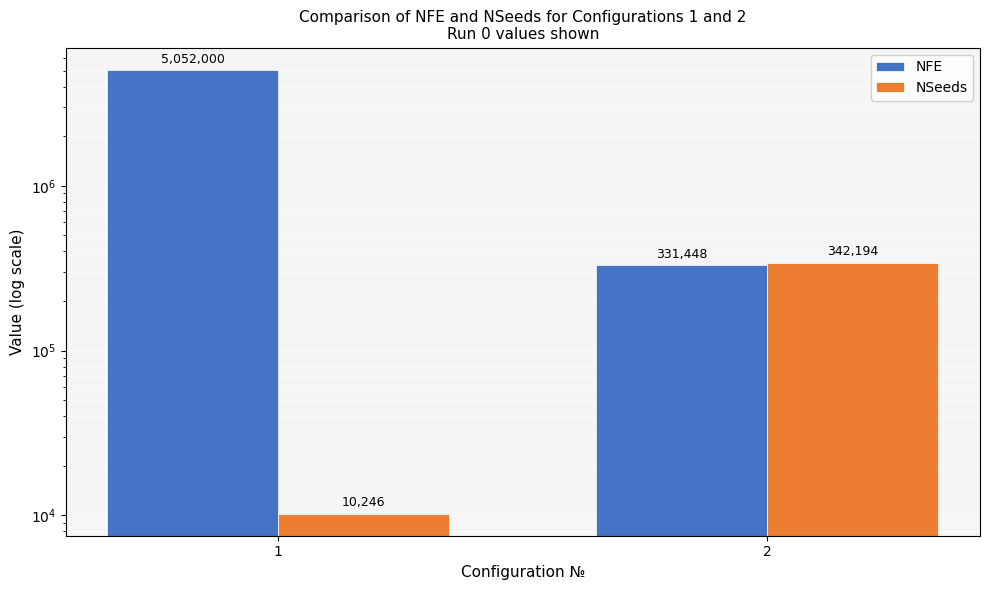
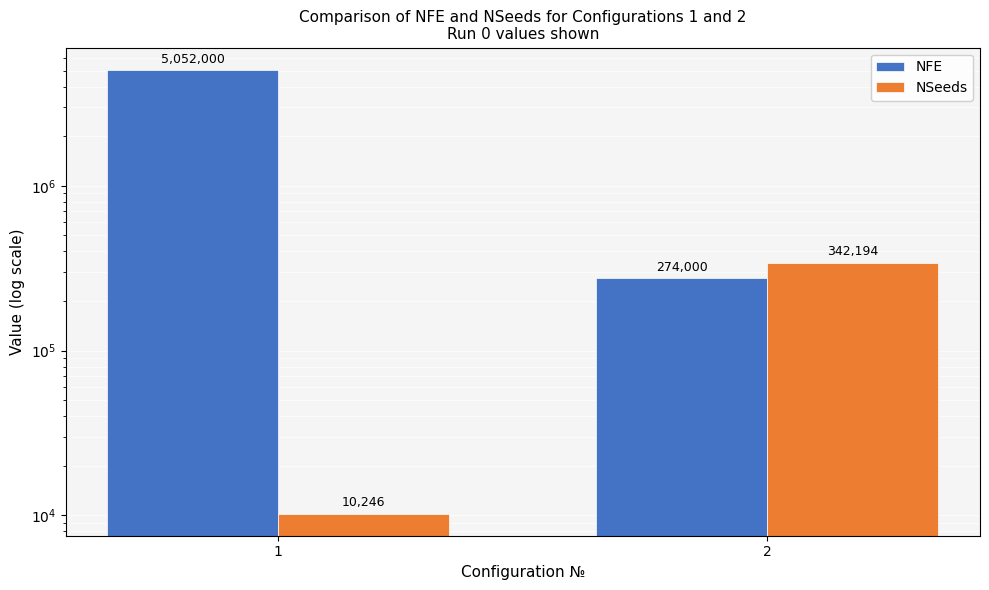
NFE, 2: 331,448 -> 274,000
